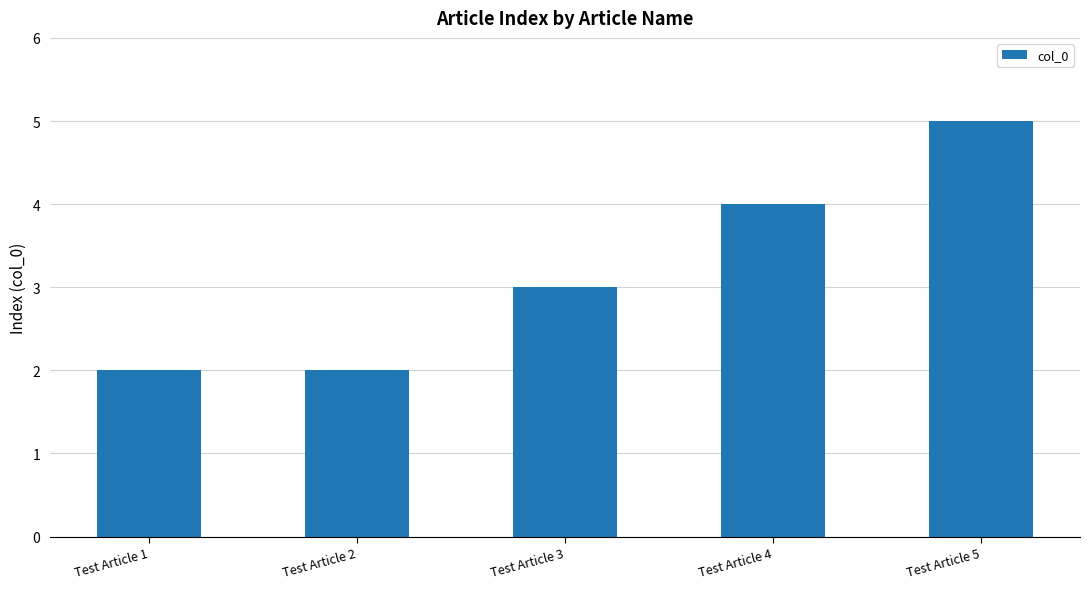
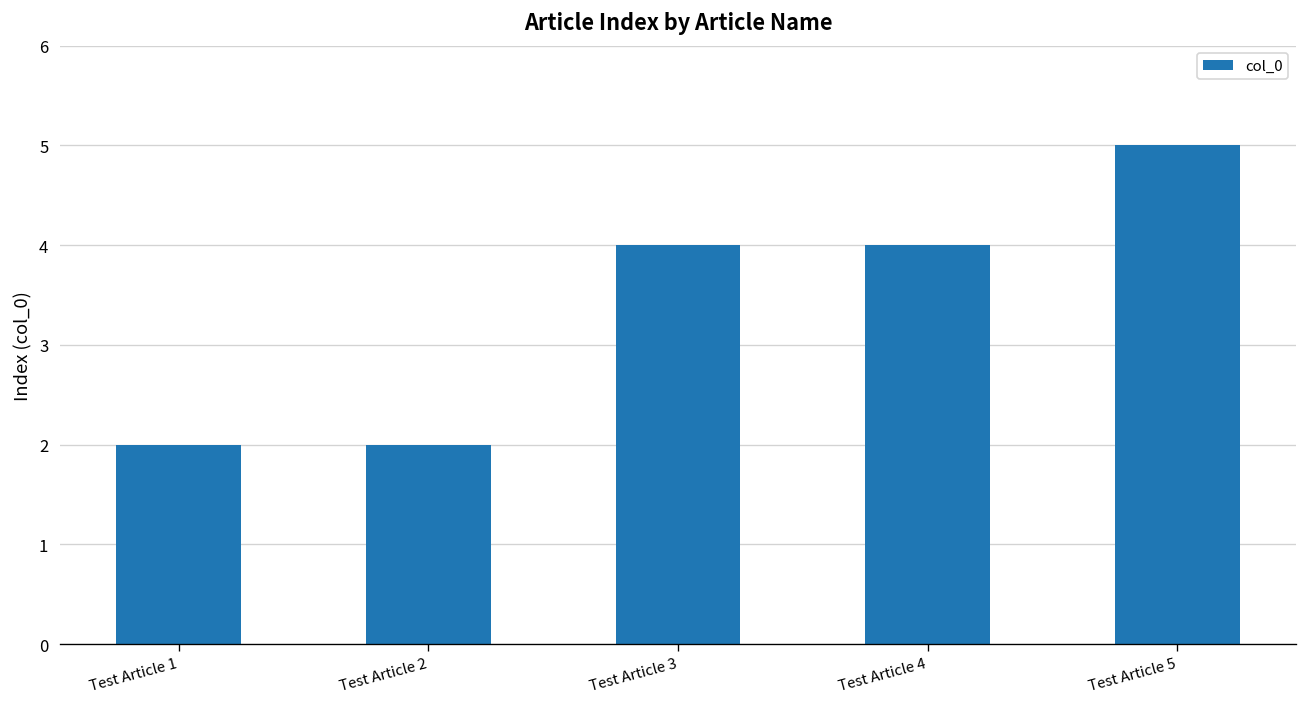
Test Article 3: 3 -> 4
